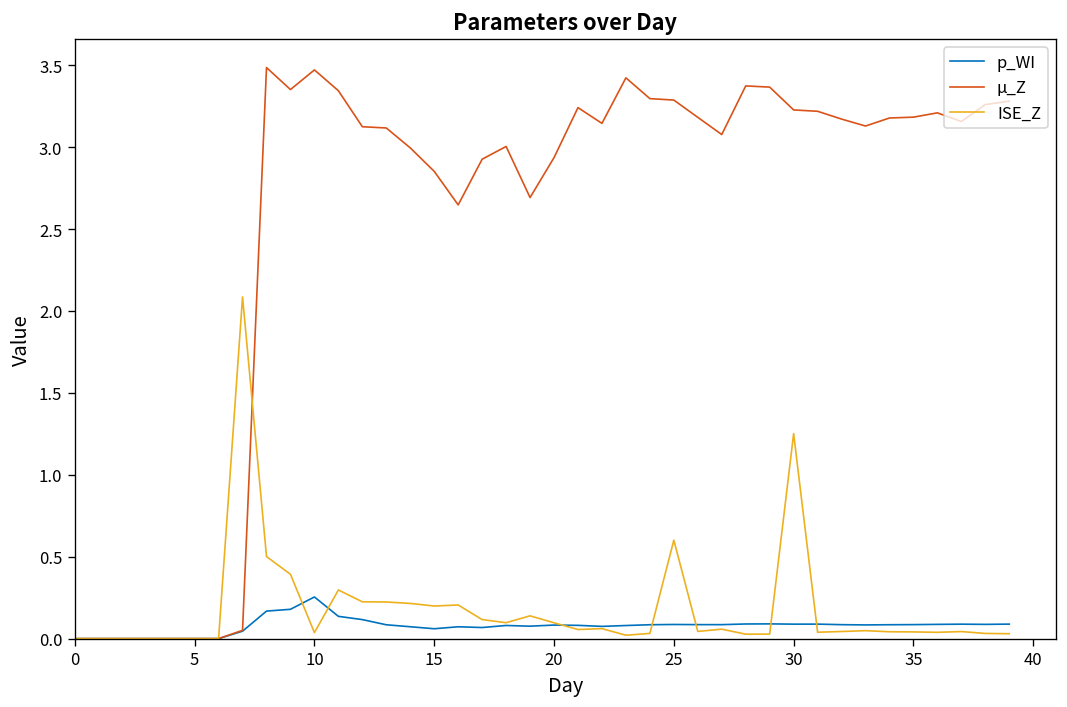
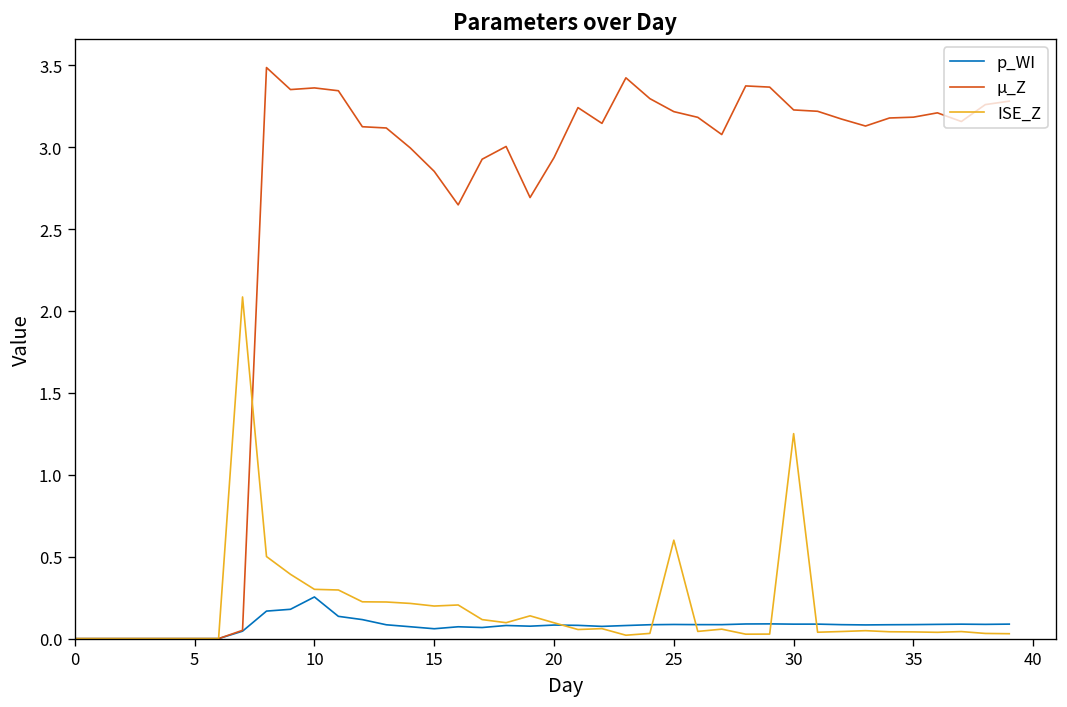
µ_Z, 10: 3.47 -> 3.36
ISE_Z, 10: 0.04 -> 0.30
µ_Z, 25: 3.29 -> 3.22
